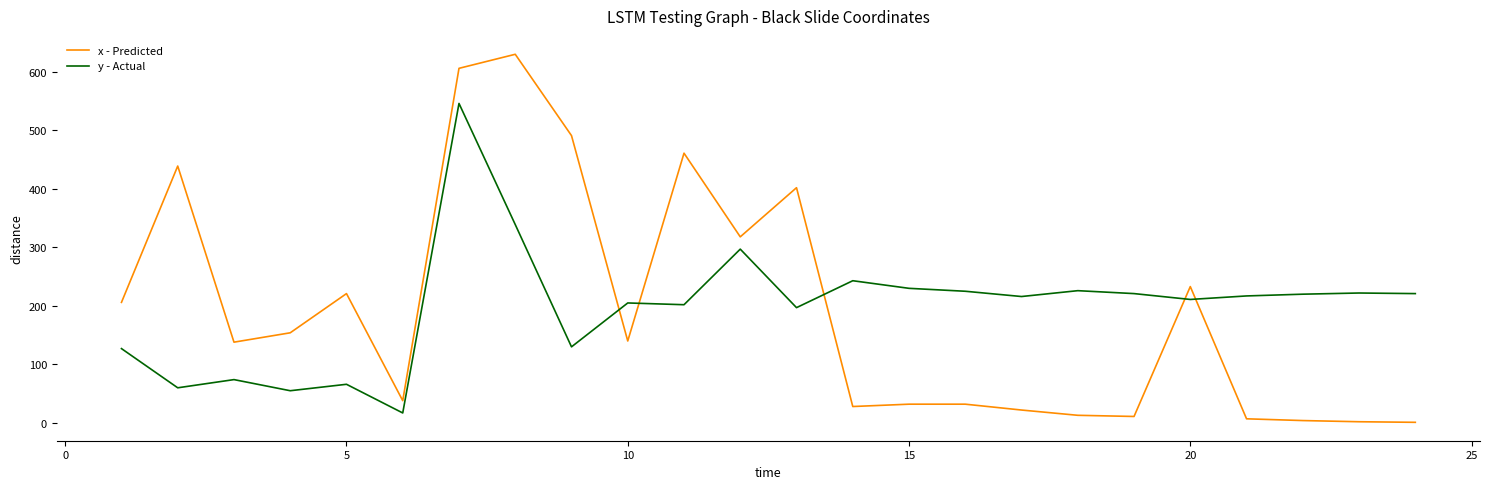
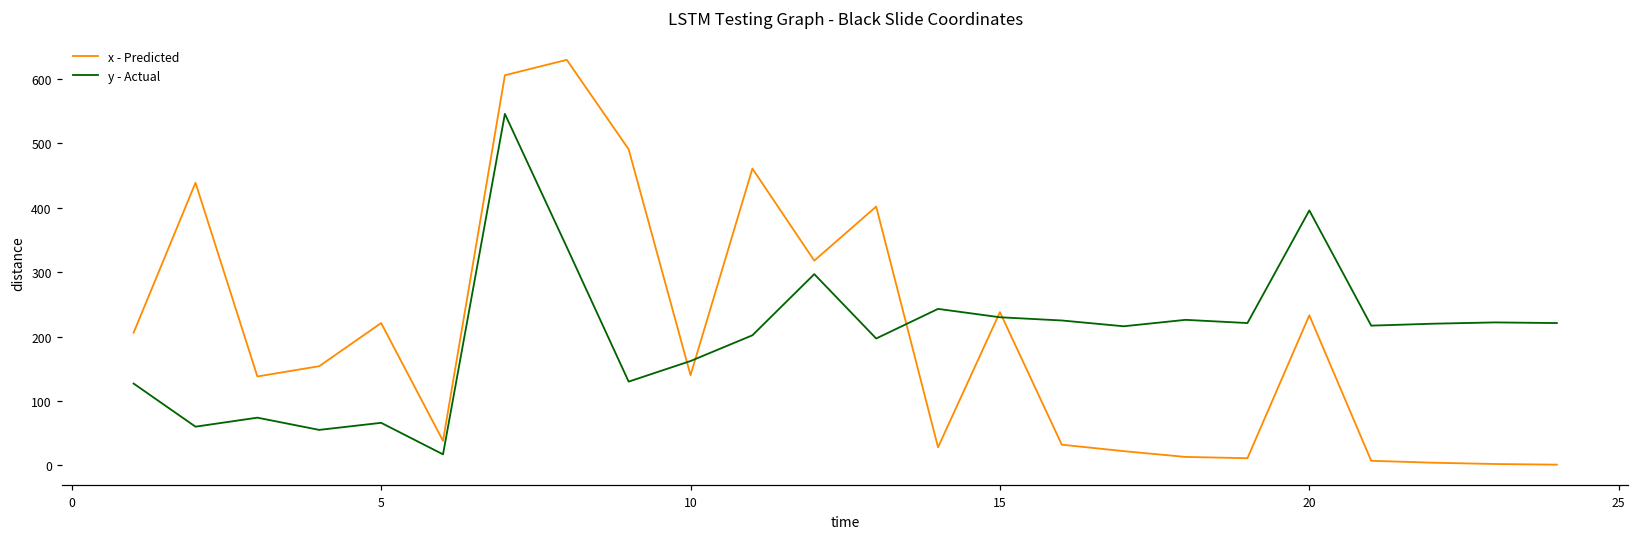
y - Actual, 10: 210 -> 160
x - Predicted, 15: 30 -> 240
y - Actual, 20: 210 -> 400
